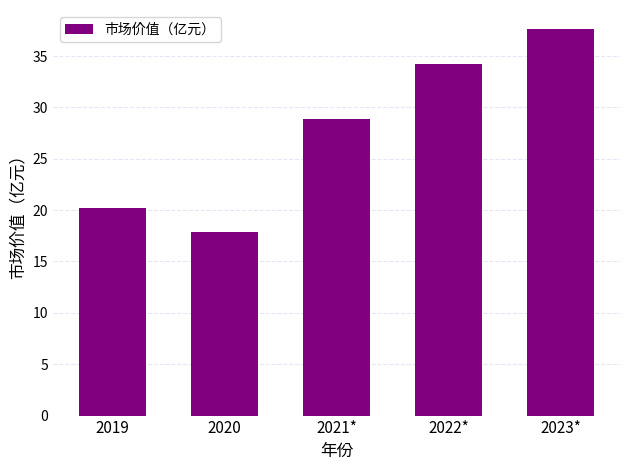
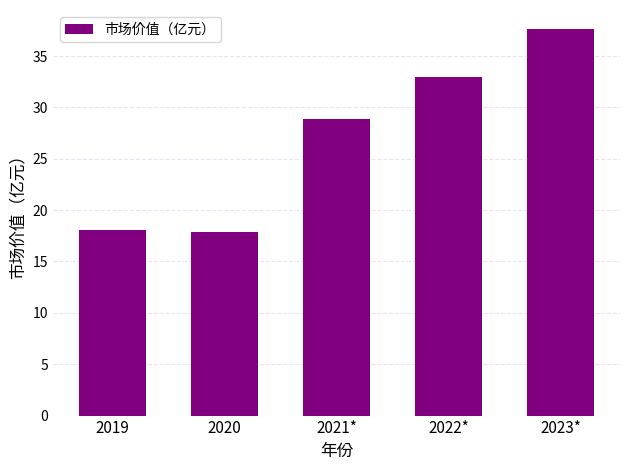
2019: 20.2 -> 18.1
2022*: 34.2 -> 33.0
